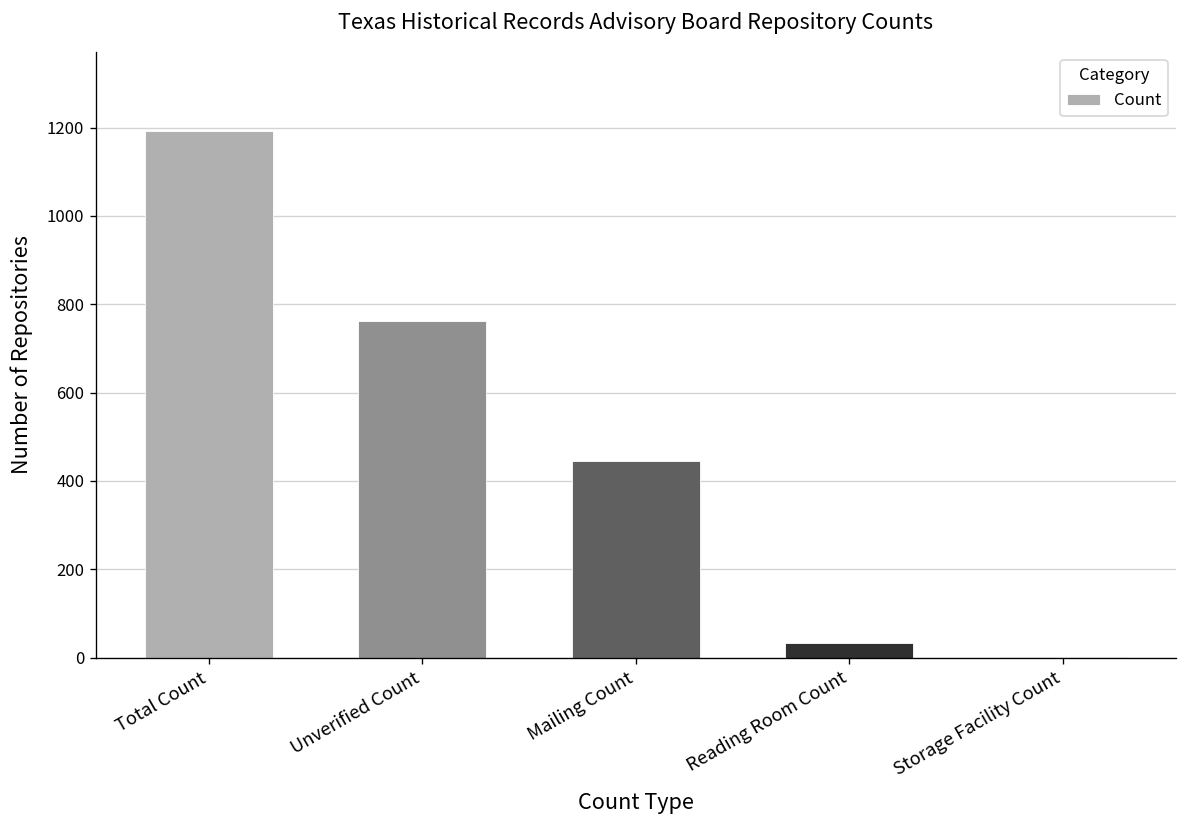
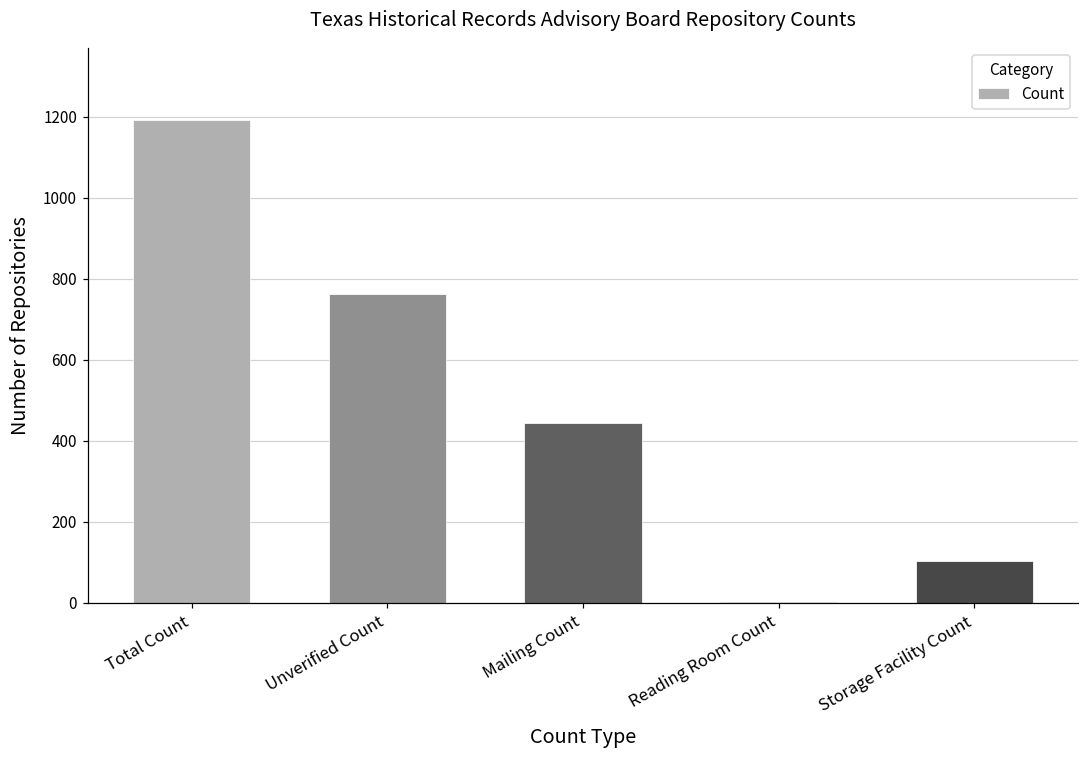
Reading Room Count: 30 -> 0
Storage Facility Count: 0 -> 100
